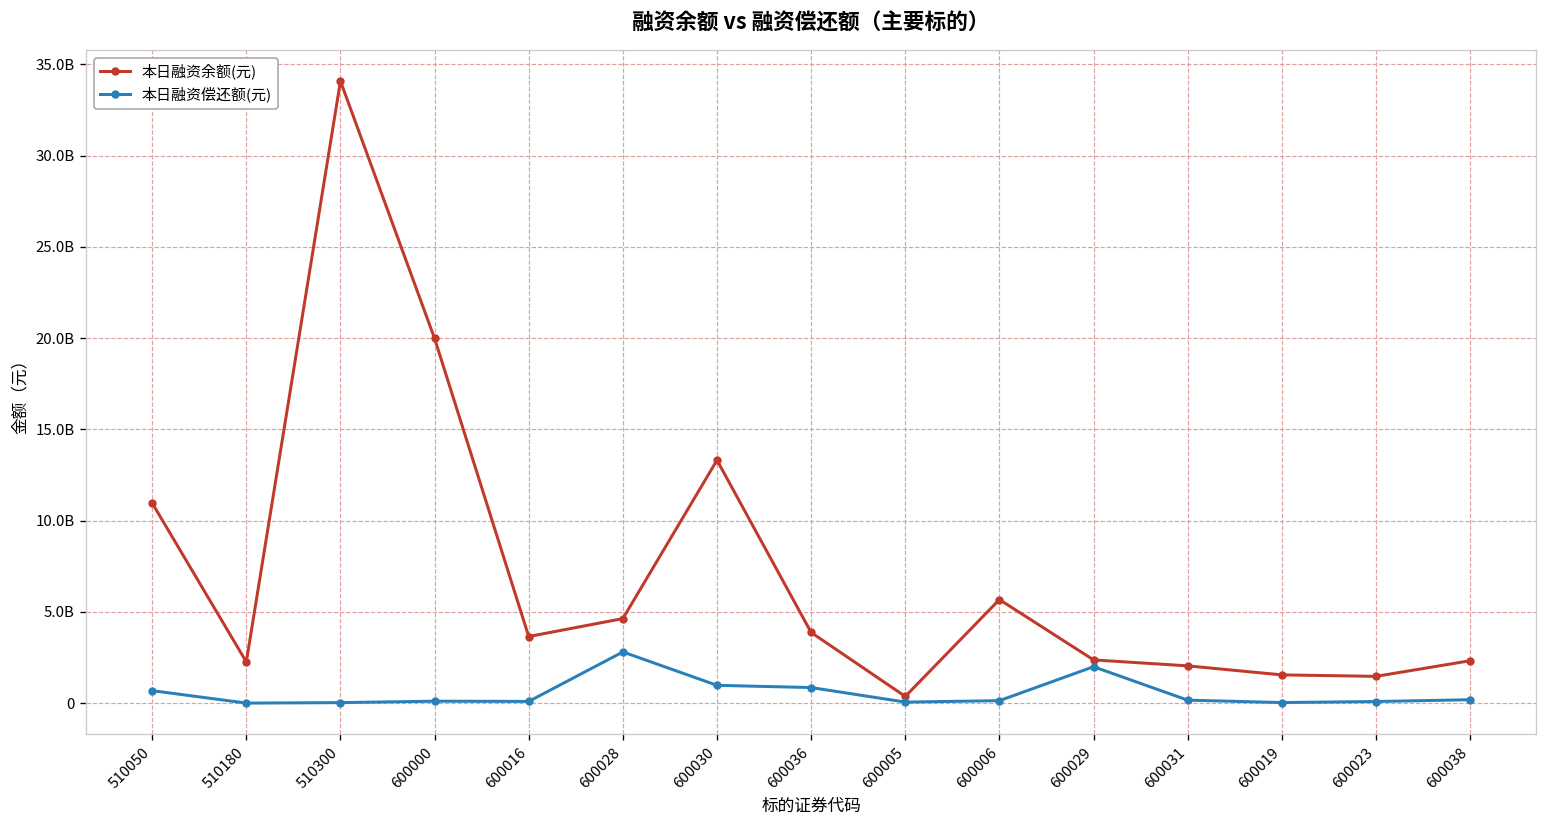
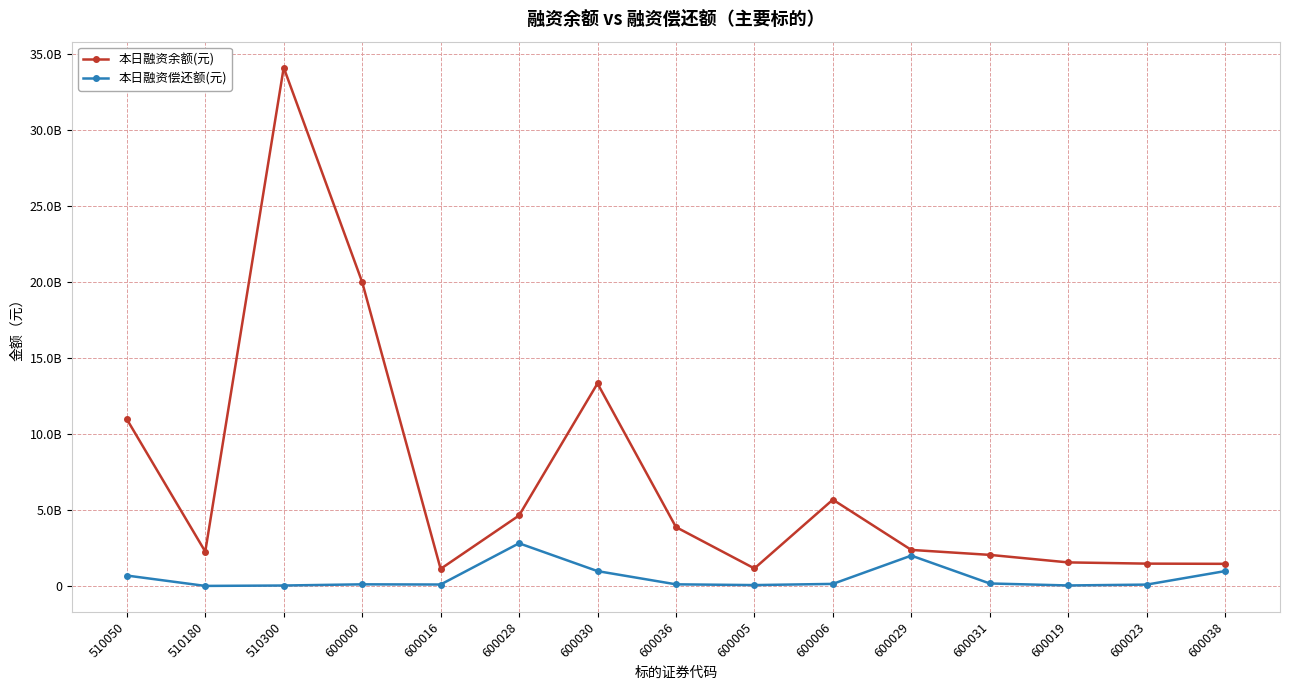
本日融资余额(元), 600016: 3700000000 -> 1100000000
本日融资偿还额(元), 600036: 900000000 -> 100000000
本日融资余额(元), 600005: 400000000 -> 1200000000
本日融资余额(元), 600038: 2300000000 -> 1500000000
本日融资偿还额(元), 600038: 200000000 -> 1000000000
